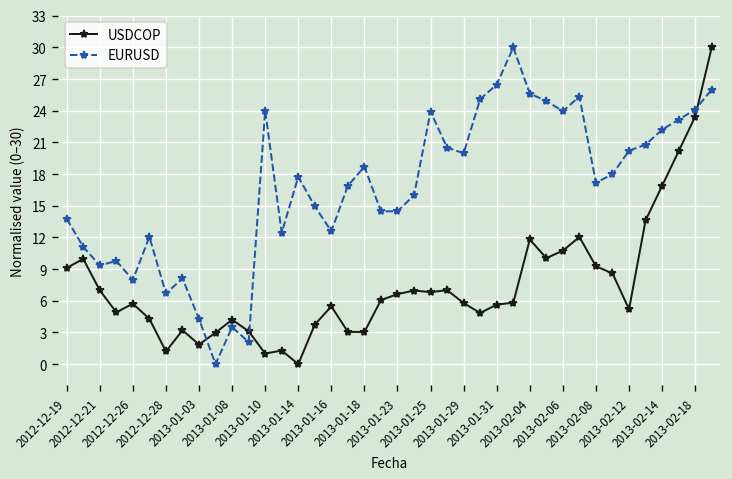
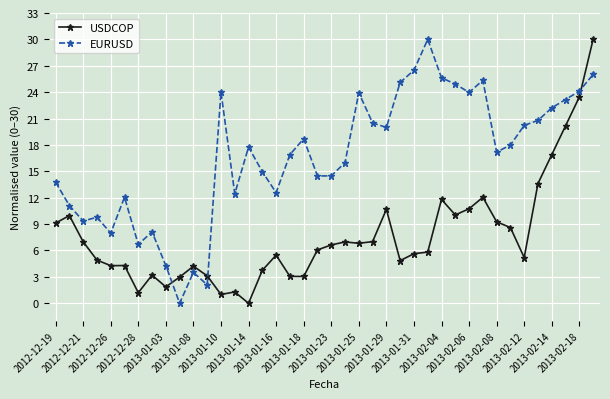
USDCOP, 2012-12-26: 6 -> 4
USDCOP, 2013-01-29: 6 -> 11
